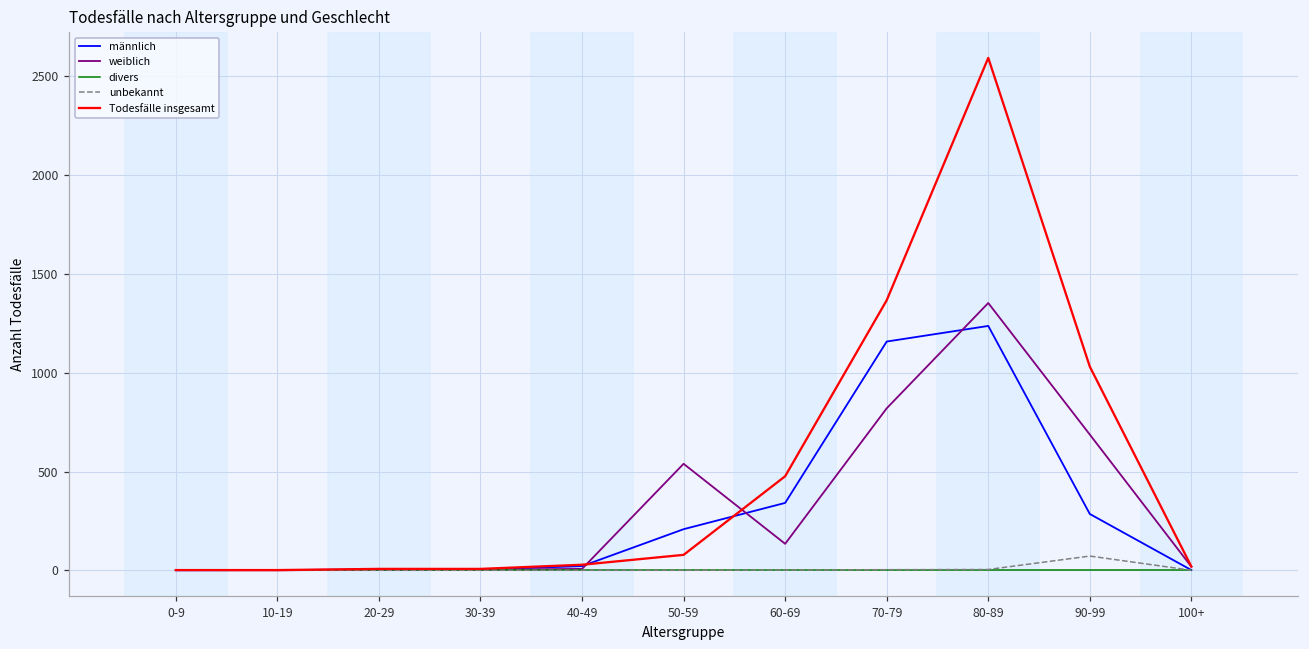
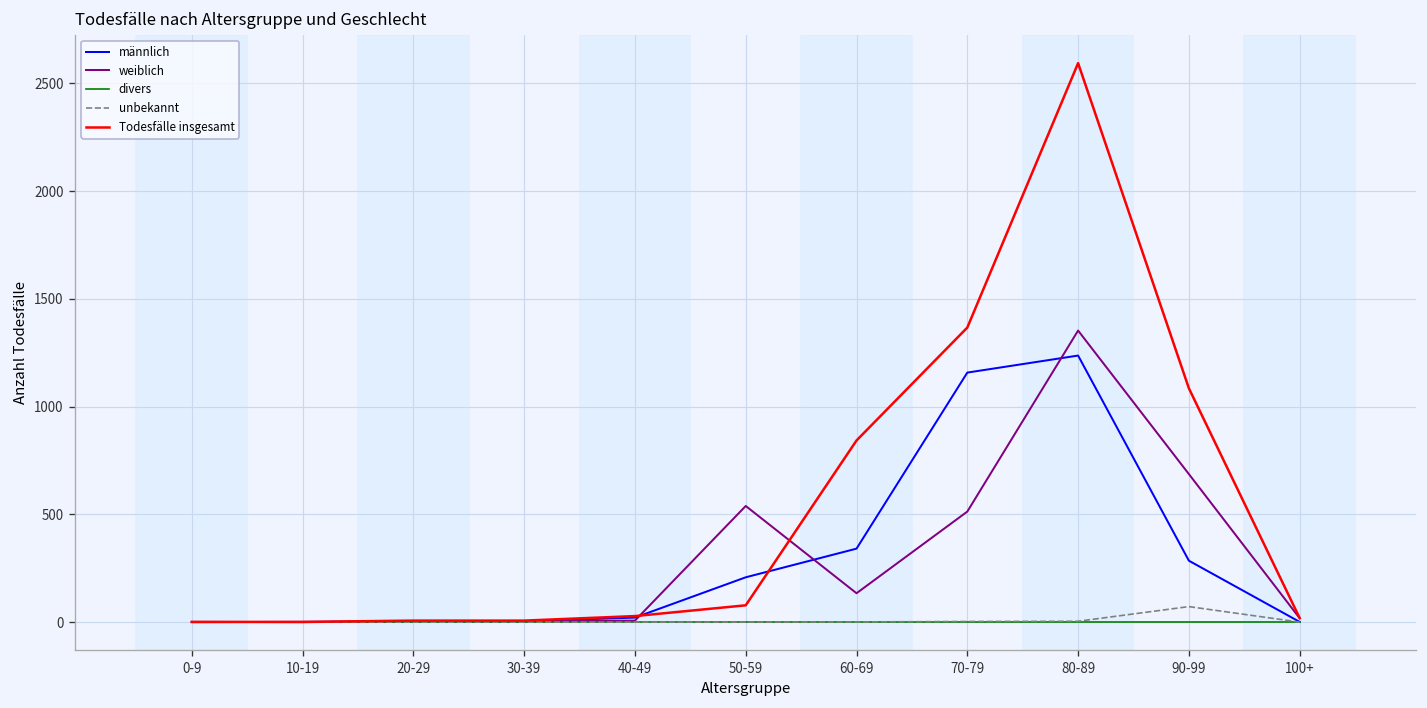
Todesfälle insgesamt, 60-69: 480 -> 840
weiblich, 70-79: 820 -> 510
Todesfälle insgesamt, 90-99: 1030 -> 1090
